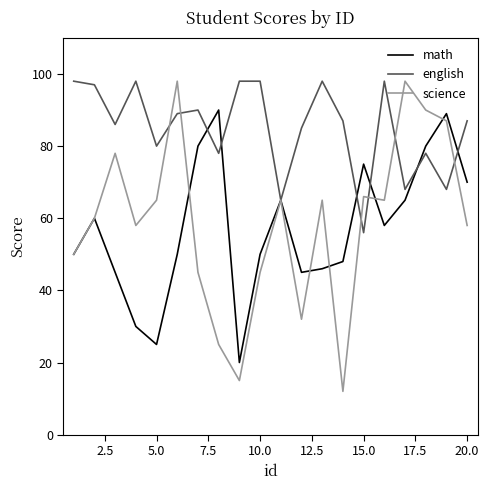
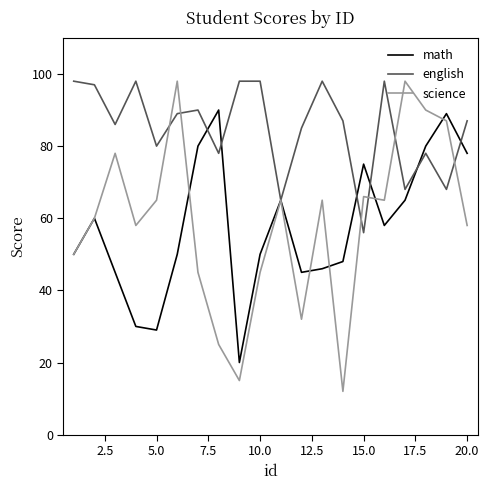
math, 5.0: 25 -> 29
math, 20.0: 70 -> 78
